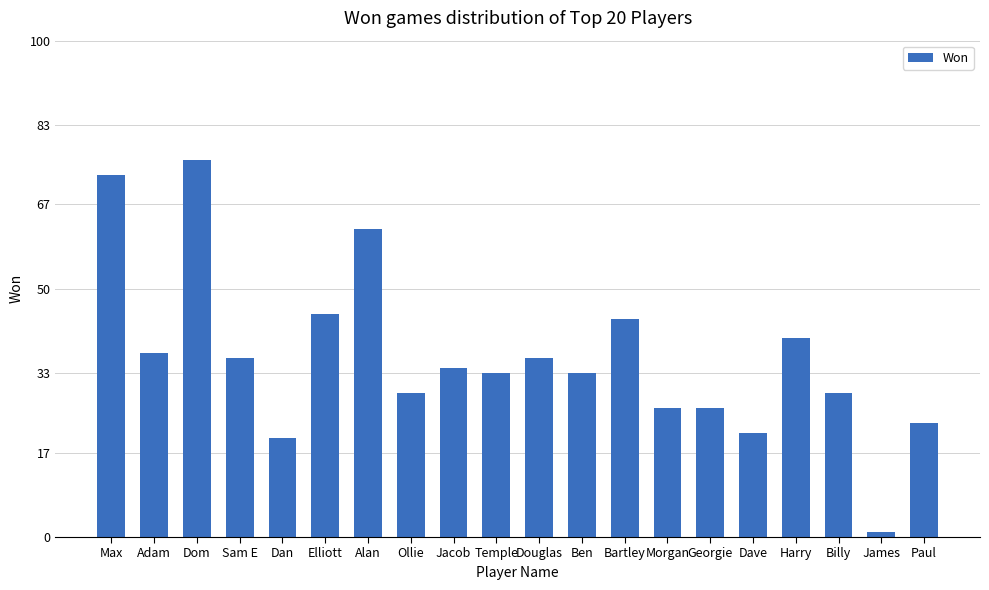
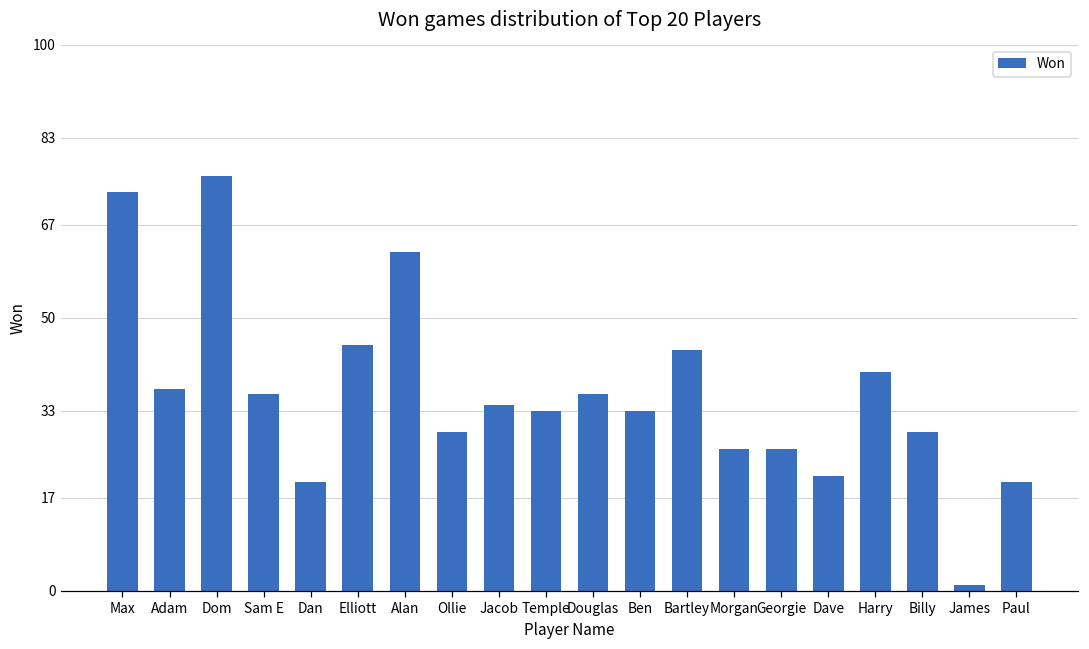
Paul: 23 -> 20
